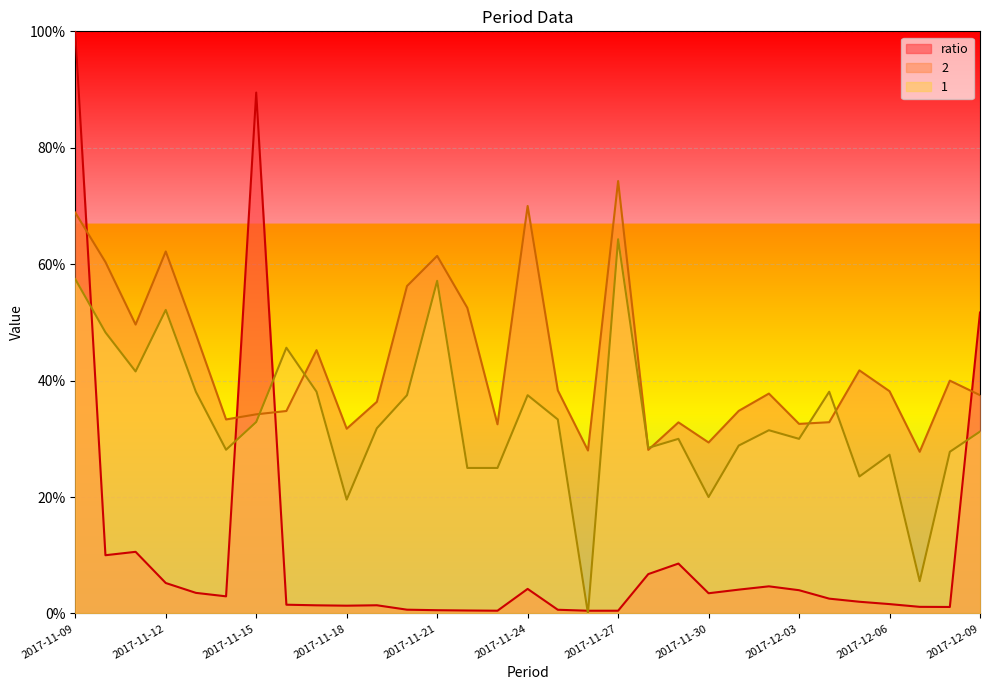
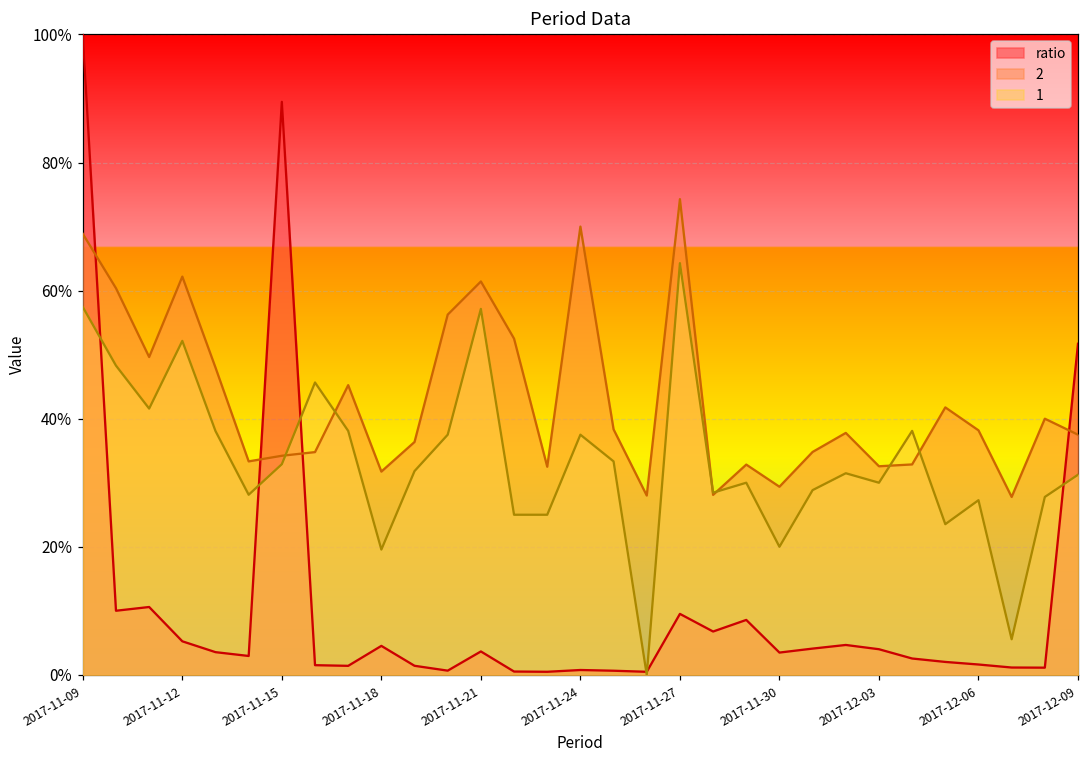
ratio, 2017-11-18: 1% -> 5%
ratio, 2017-11-21: 1% -> 4%
ratio, 2017-11-24: 4% -> 1%
ratio, 2017-11-27: 0% -> 10%
